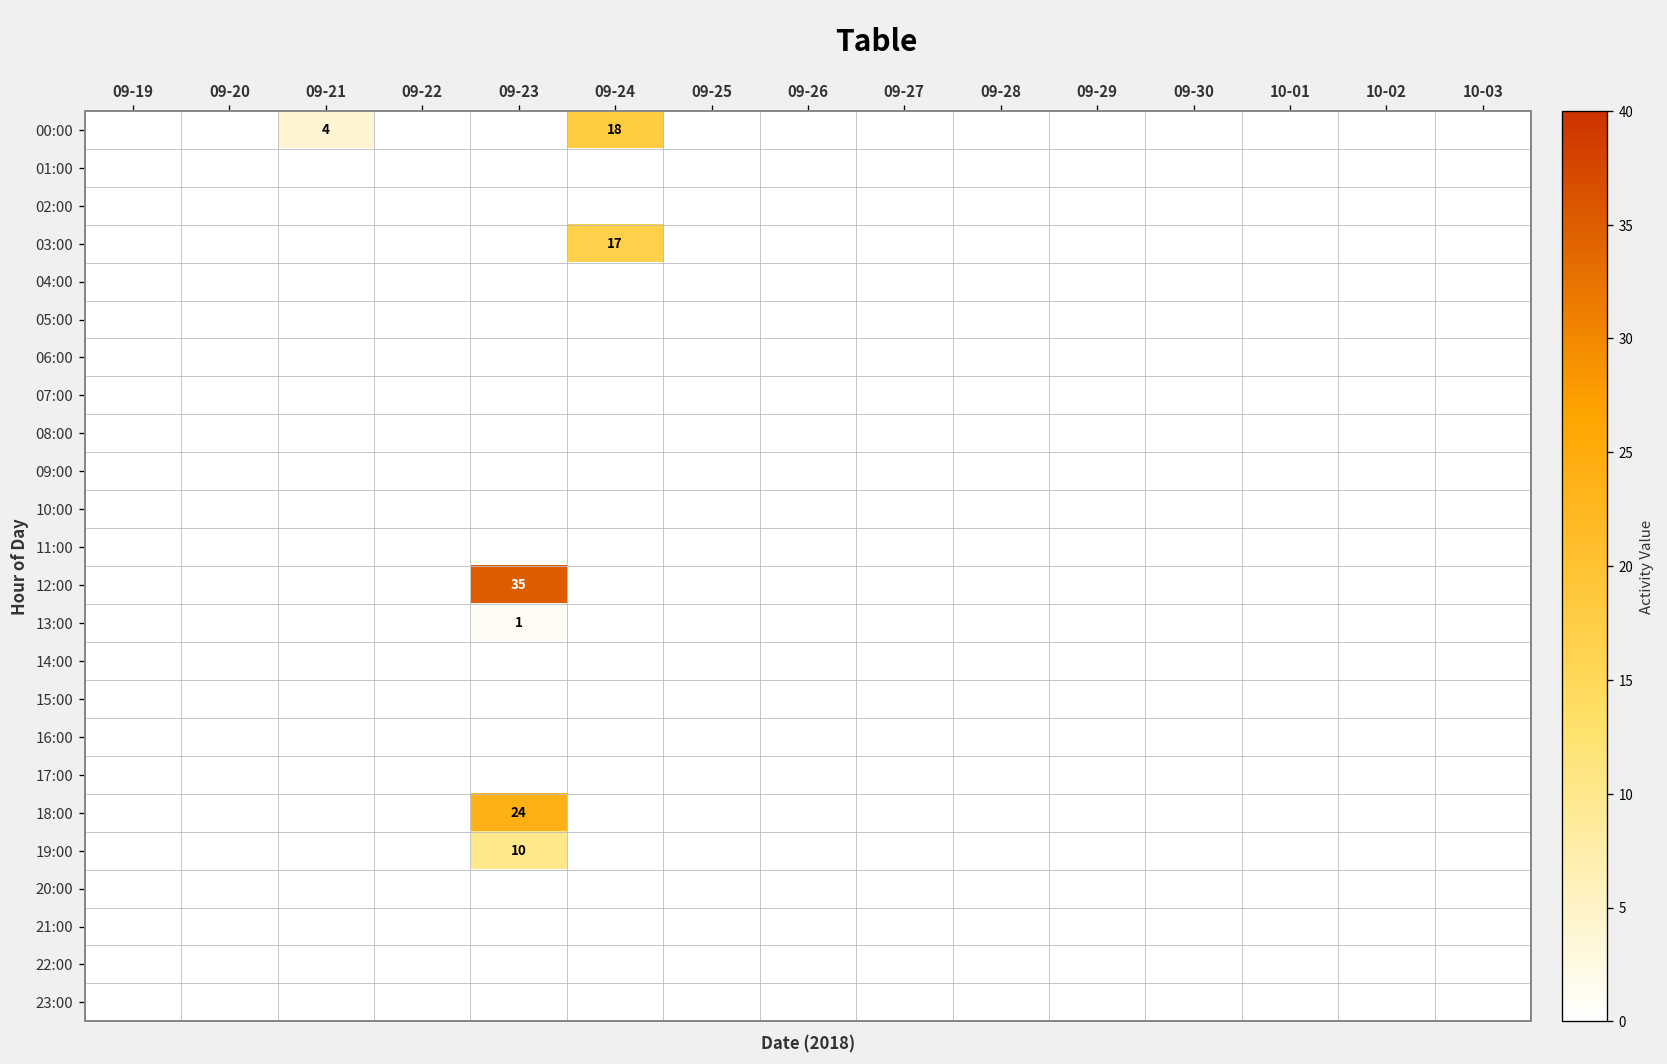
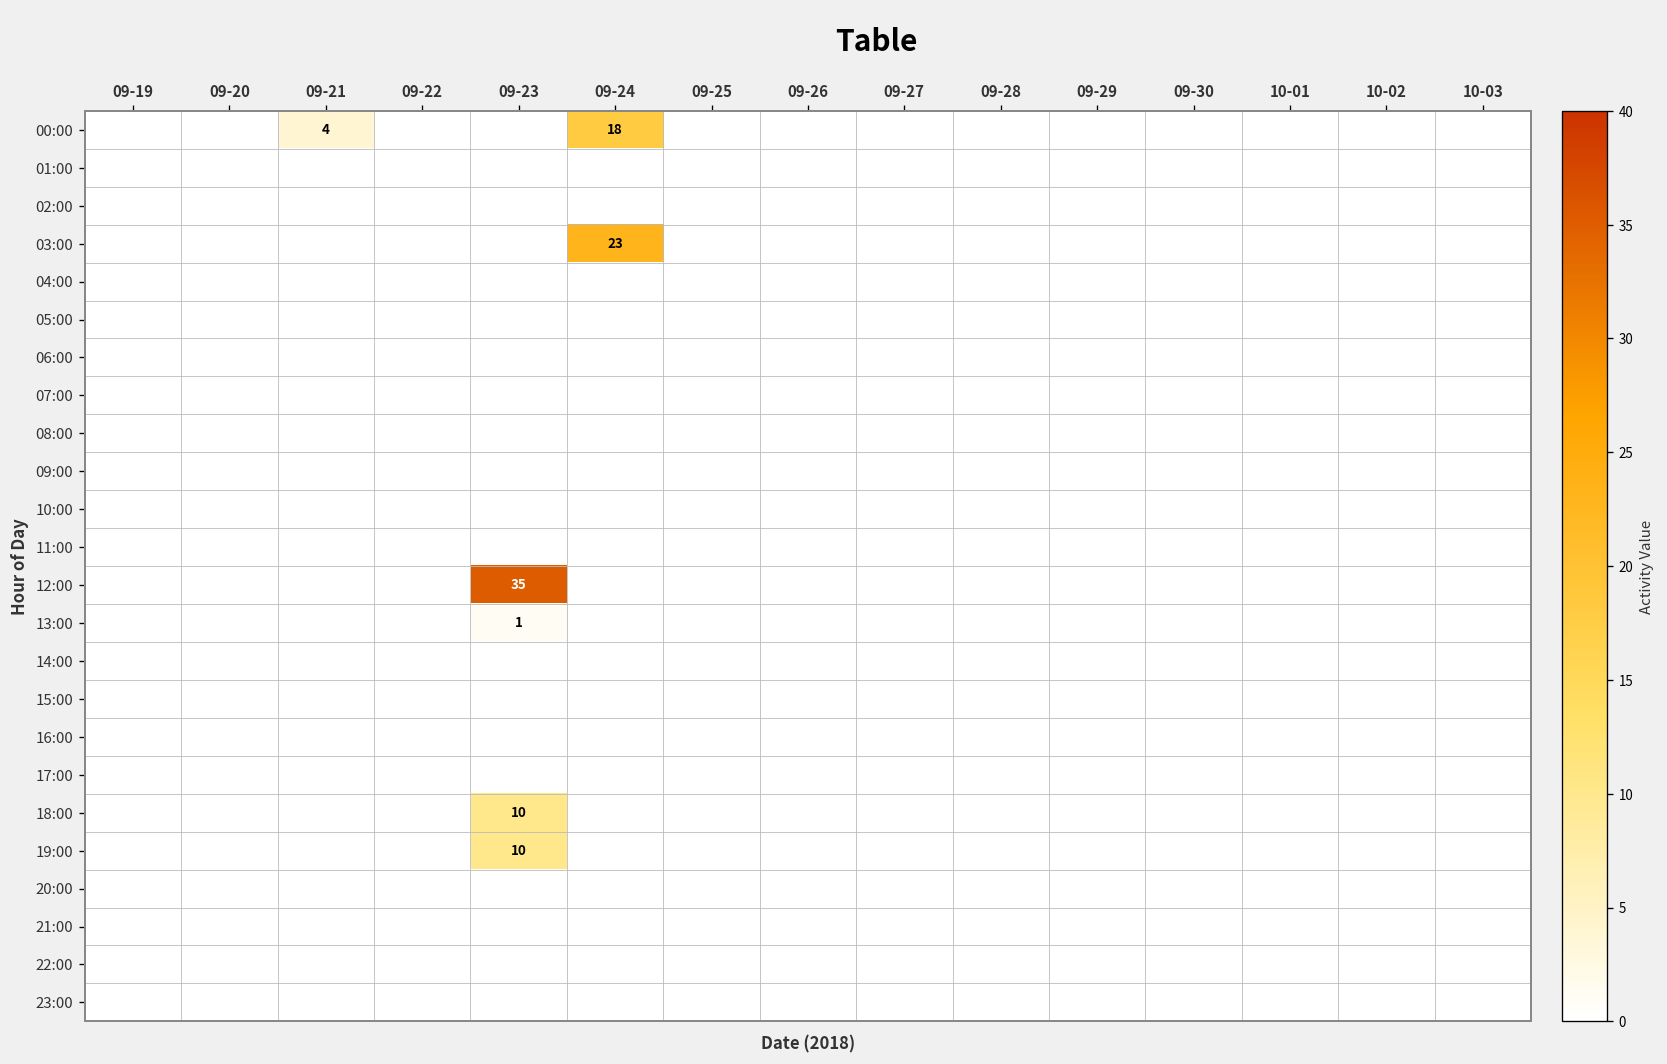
03:00, 09-24: 17 -> 23
18:00, 09-23: 24 -> 10
